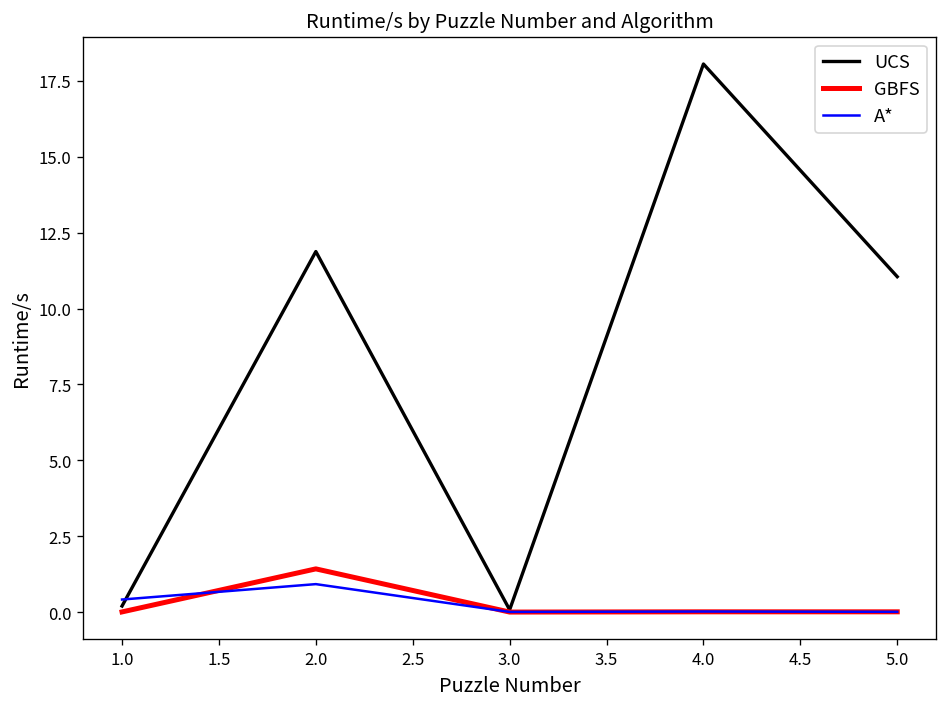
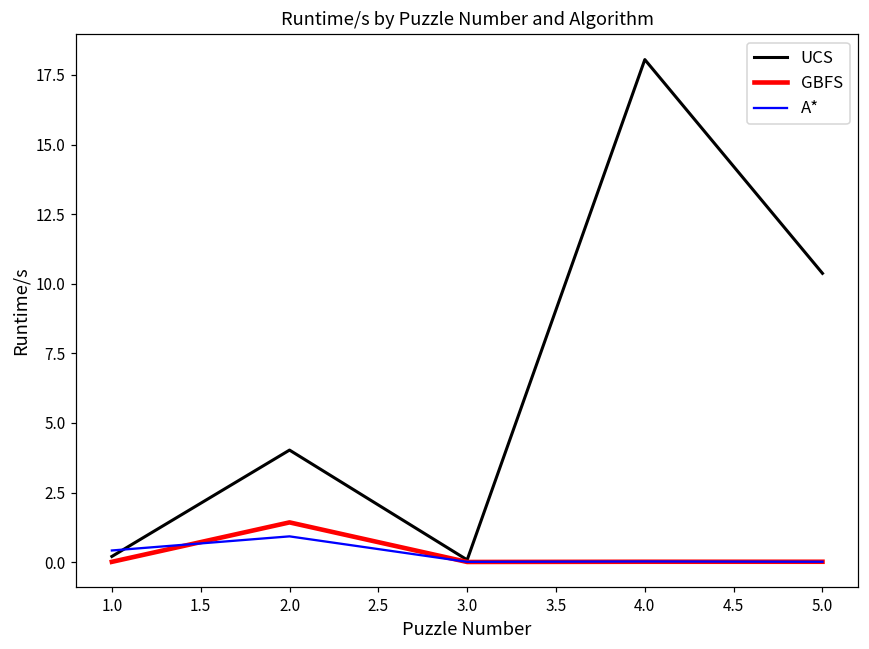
UCS, 2.0: 11.9 -> 4.0
UCS, 5.0: 11.0 -> 10.4
